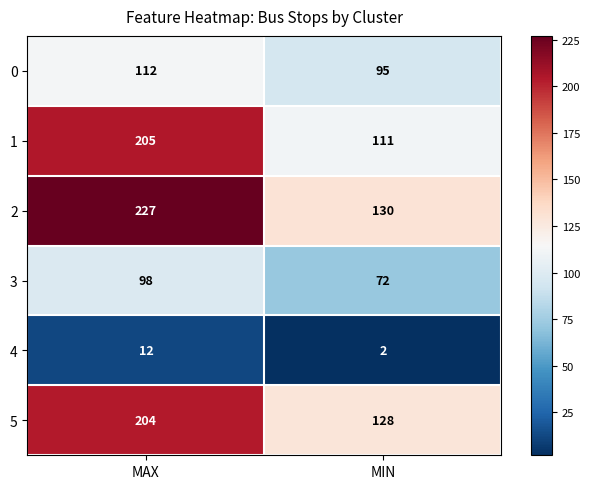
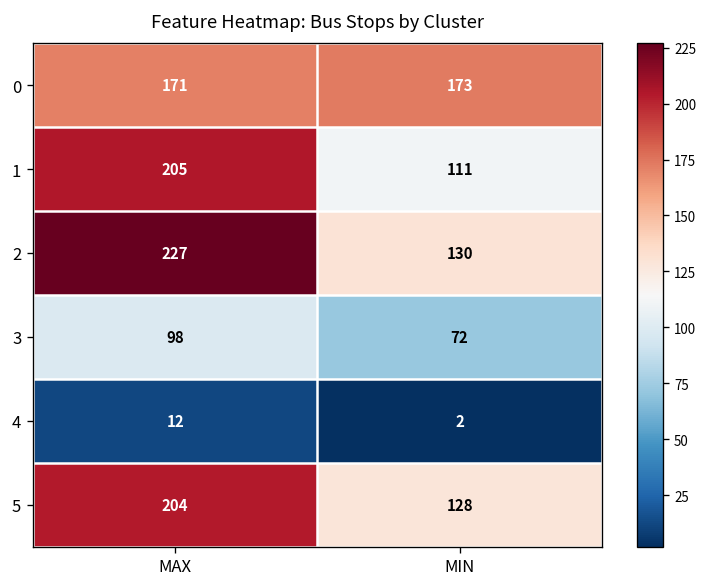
0, MAX: 112 -> 171
0, MIN: 95 -> 173
